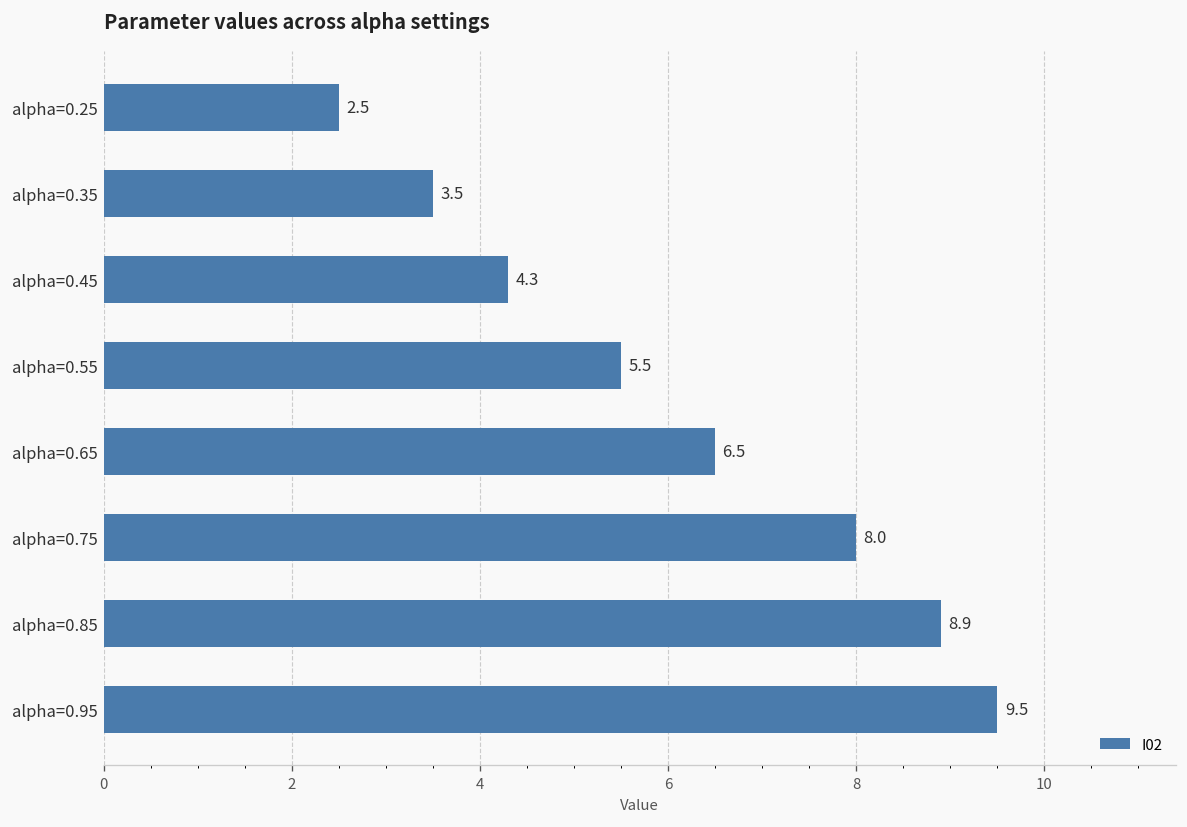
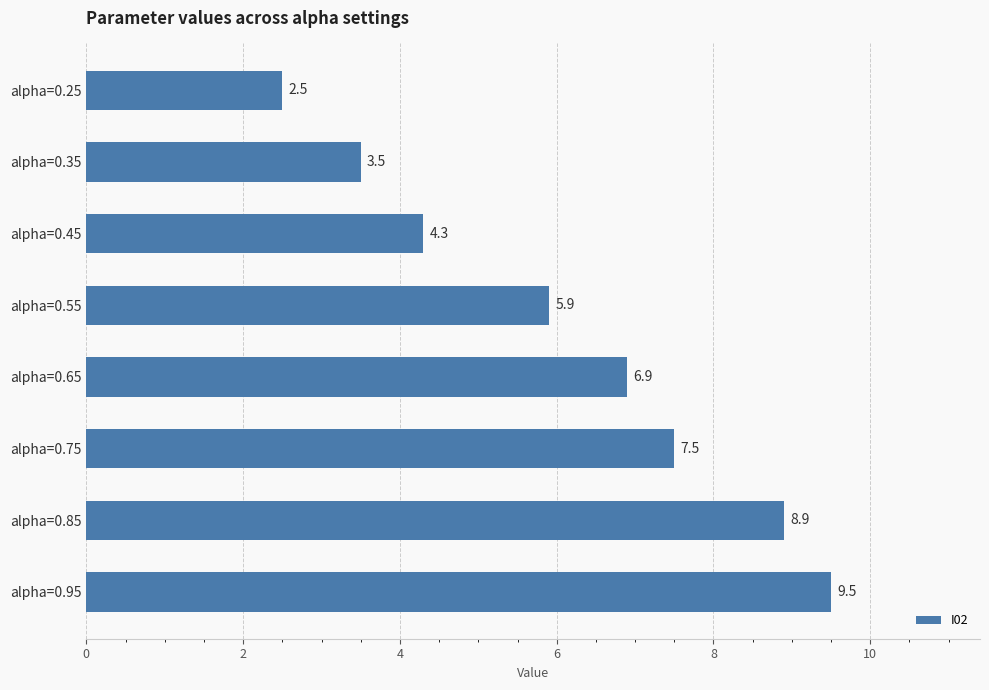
alpha=0.55: 5.5 -> 5.9
alpha=0.65: 6.5 -> 6.9
alpha=0.75: 8.0 -> 7.5
